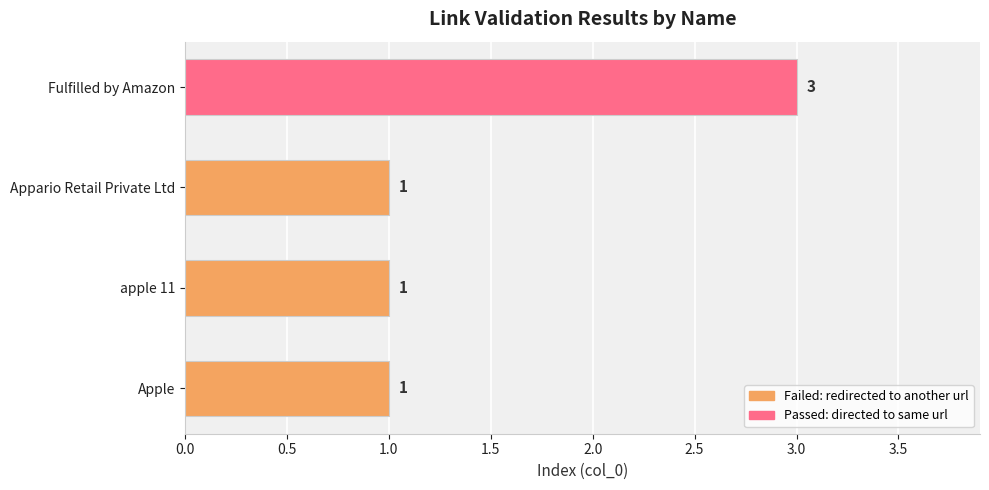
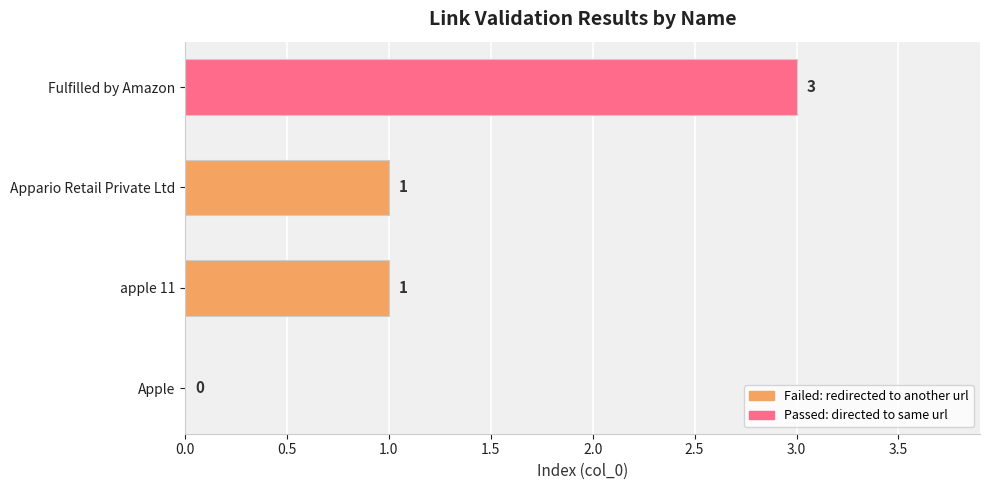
Apple: 1 -> 0
